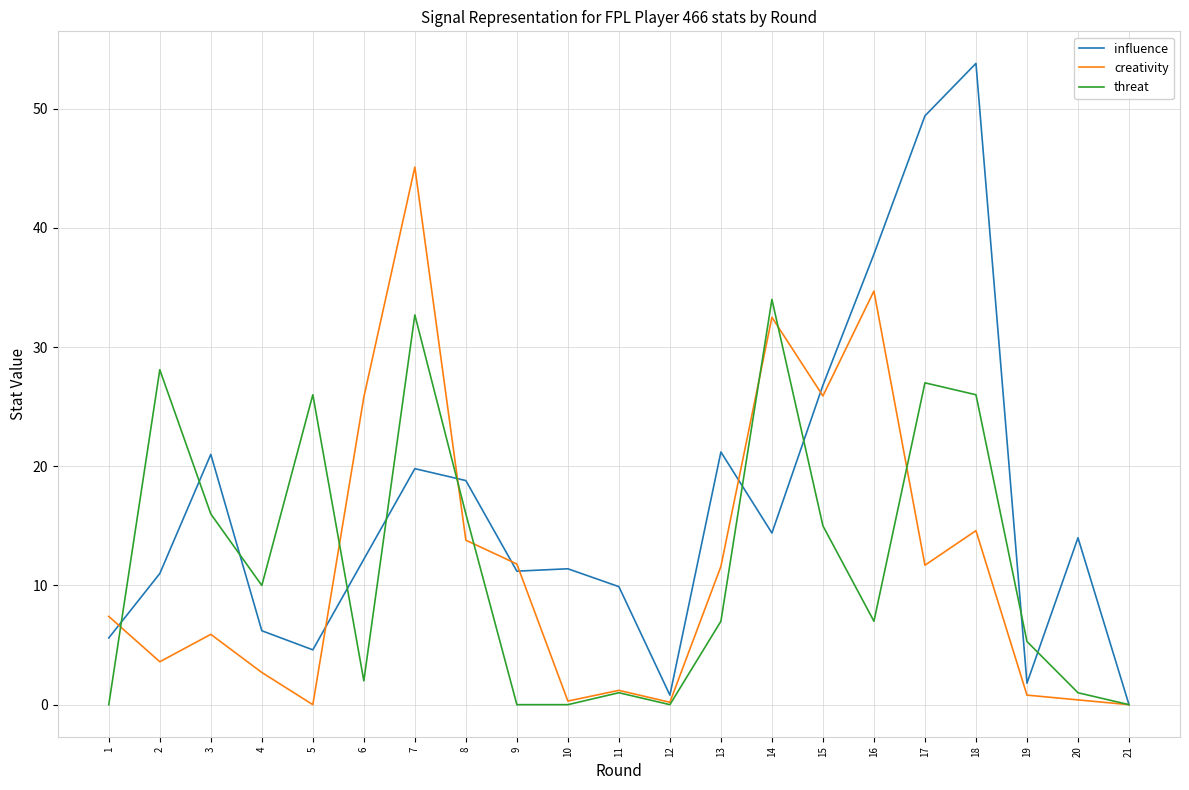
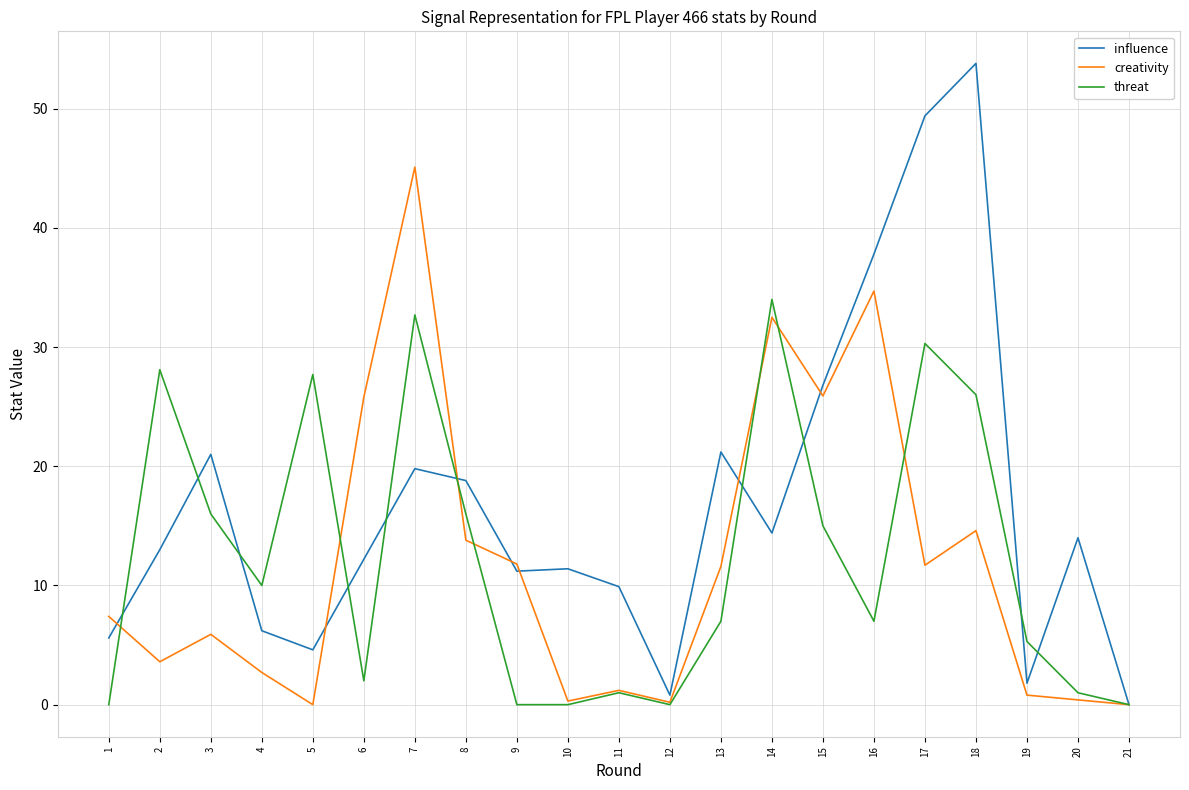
influence, 2: 11 -> 13
threat, 5: 26.0 -> 27.7
threat, 17: 27.0 -> 30.3
